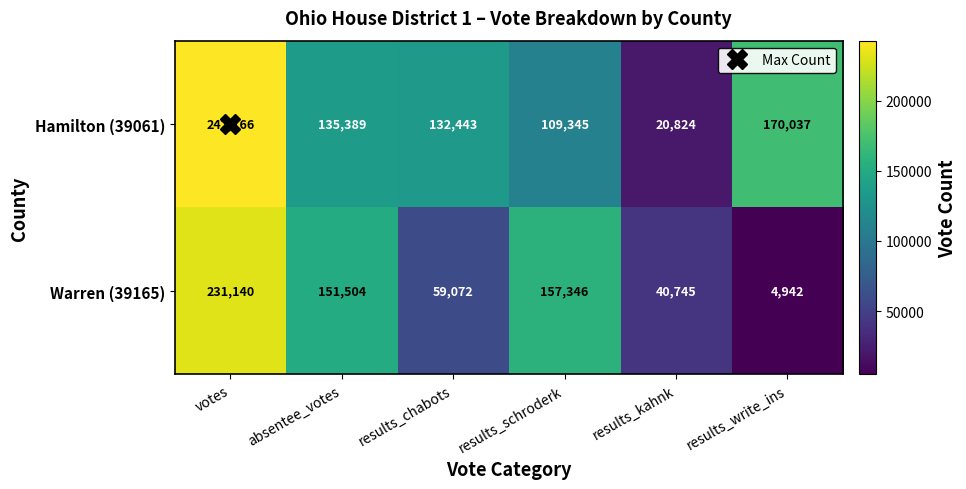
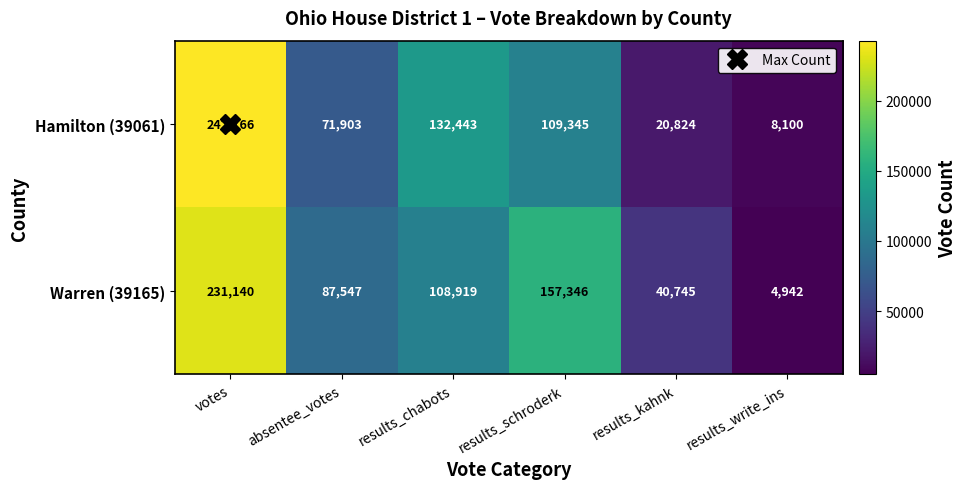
Hamilton (39061), absentee_votes: 135,389 -> 71,903
Hamilton (39061), results_write_ins: 170,037 -> 8,100
Warren (39165), absentee_votes: 151,504 -> 87,547
Warren (39165), results_chabots: 59,072 -> 108,919
